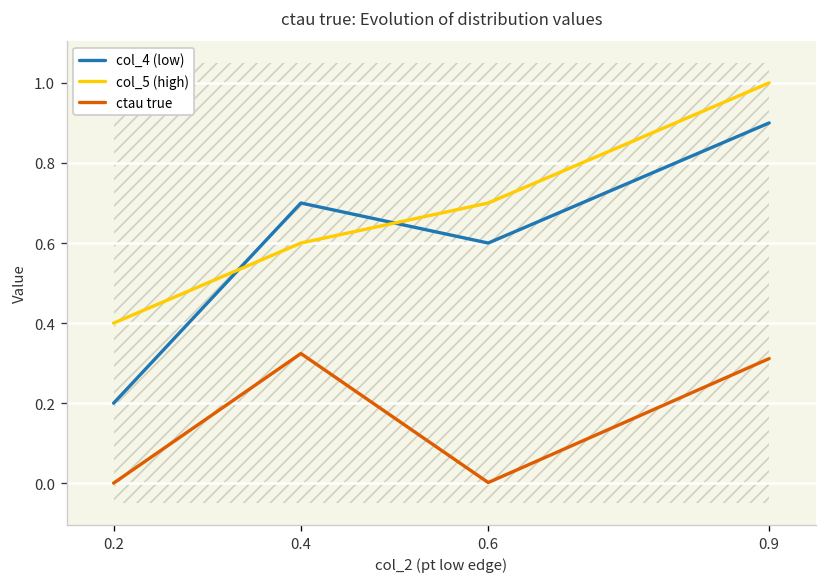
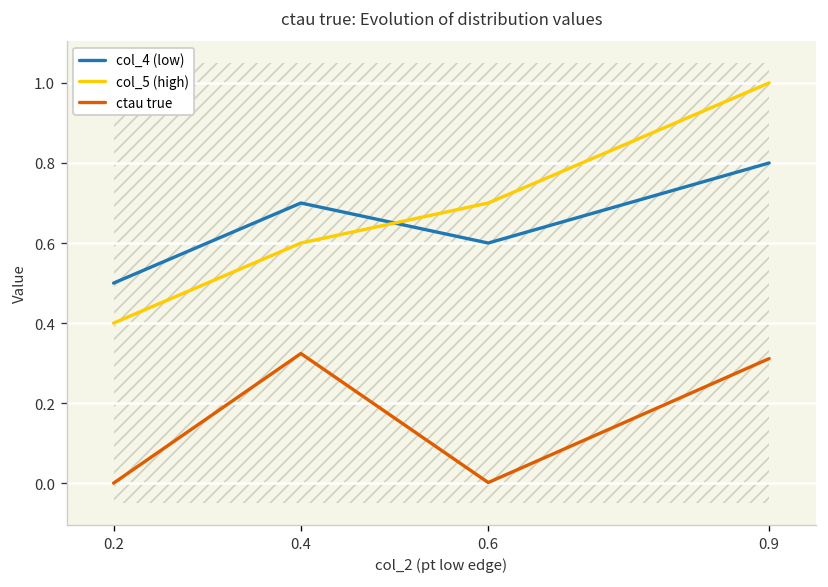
col_4 (low), 0.2: 0.2 -> 0.5
col_4 (low), 0.9: 0.9 -> 0.8
